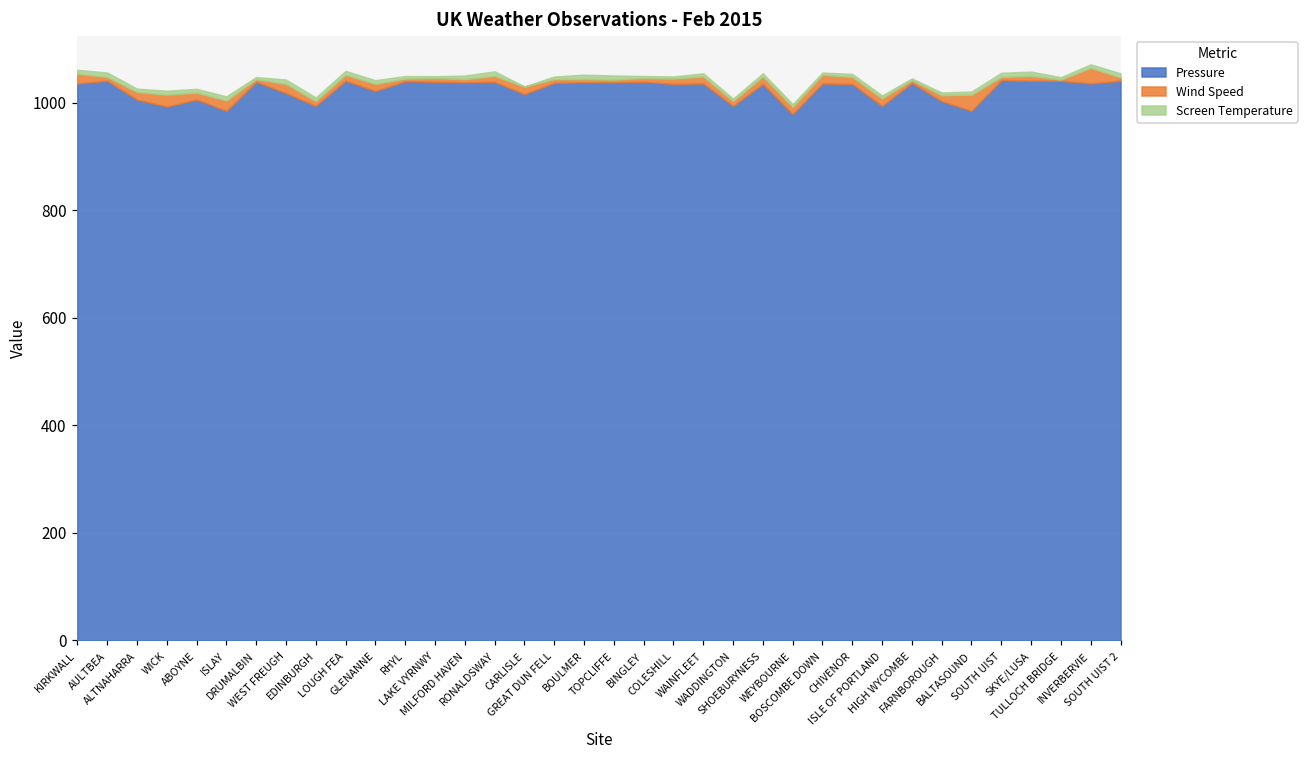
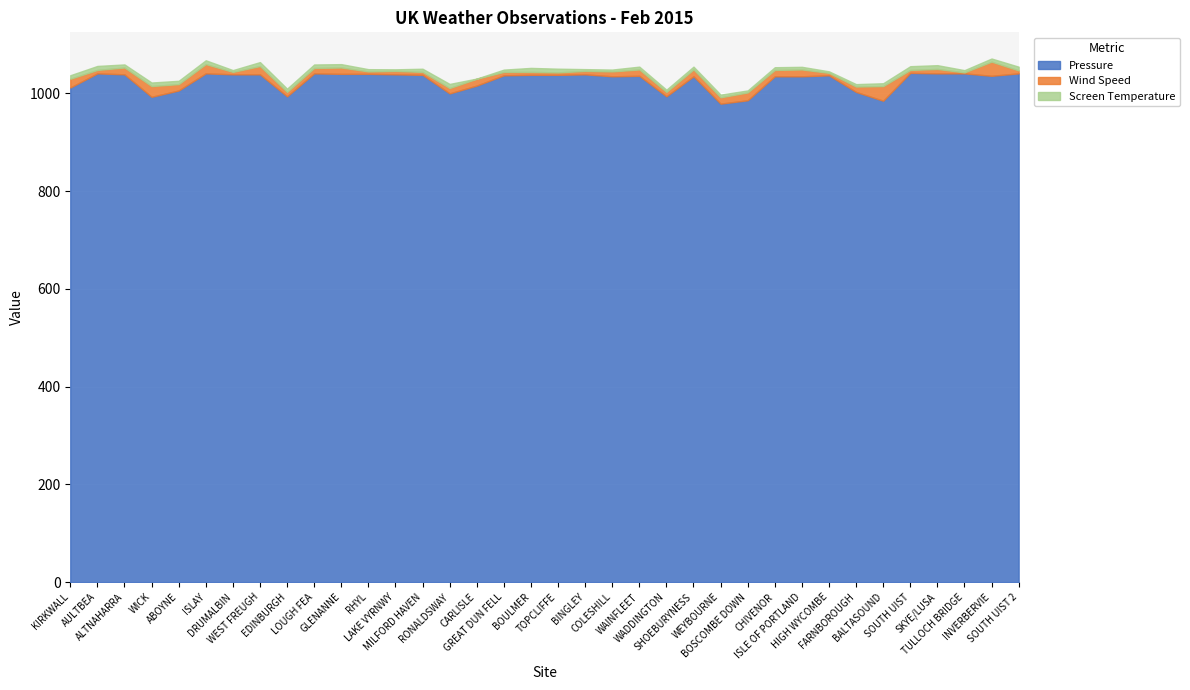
Pressure, KIRKWALL: 1040 -> 1010
Pressure, ALTNAHARRA: 1010 -> 1040
Pressure, ISLAY: 990 -> 1040
Pressure, WEST FREUGH: 1020 -> 1040
Pressure, GLENANNE: 1020 -> 1040
Pressure, RONALDSWAY: 1040 -> 1000
Pressure, BOSCOMBE DOWN: 1040 -> 990
Pressure, ISLE OF PORTLAND: 990 -> 1040
